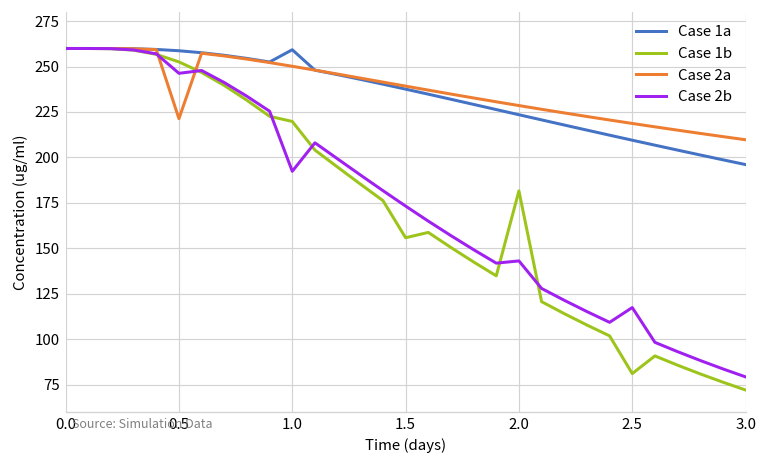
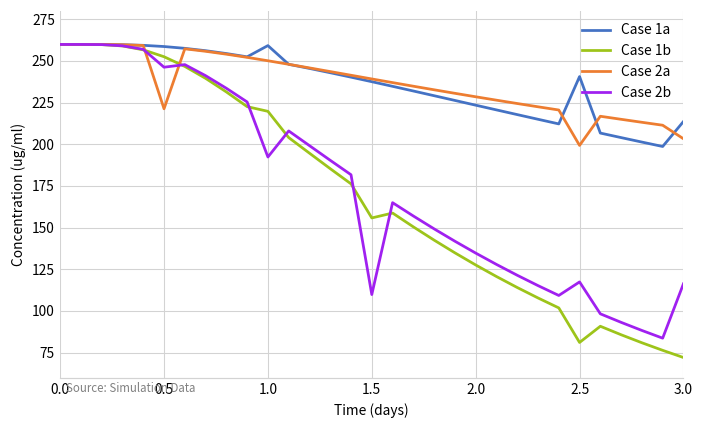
Case 2b, 1.5: 173 -> 110
Case 1b, 2.0: 182 -> 128
Case 2b, 2.0: 143 -> 135
Case 1a, 2.5: 209 -> 241
Case 2a, 2.5: 219 -> 199
Case 1a, 3.0: 196 -> 214
Case 2a, 3.0: 210 -> 203
Case 2b, 3.0: 79 -> 116
